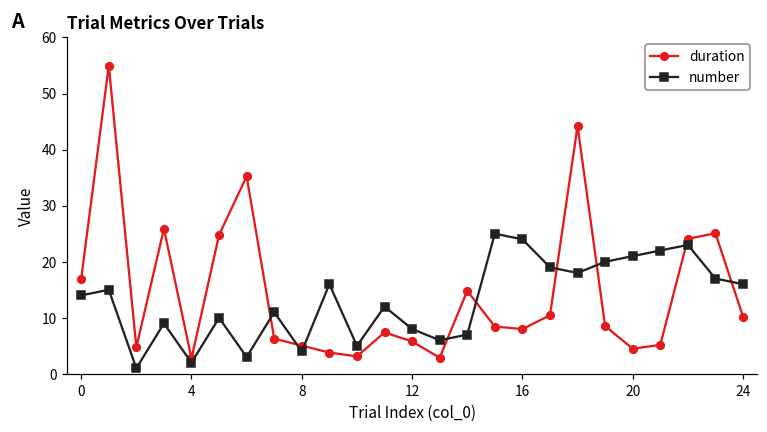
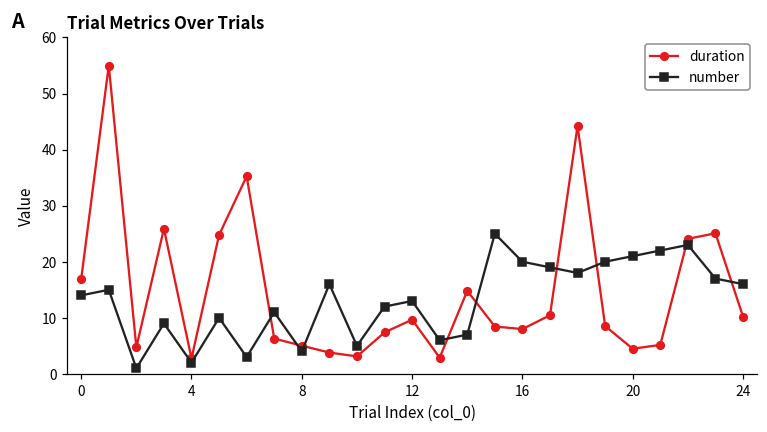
duration, 12: 6 -> 10
number, 12: 8 -> 13
number, 16: 24 -> 20
